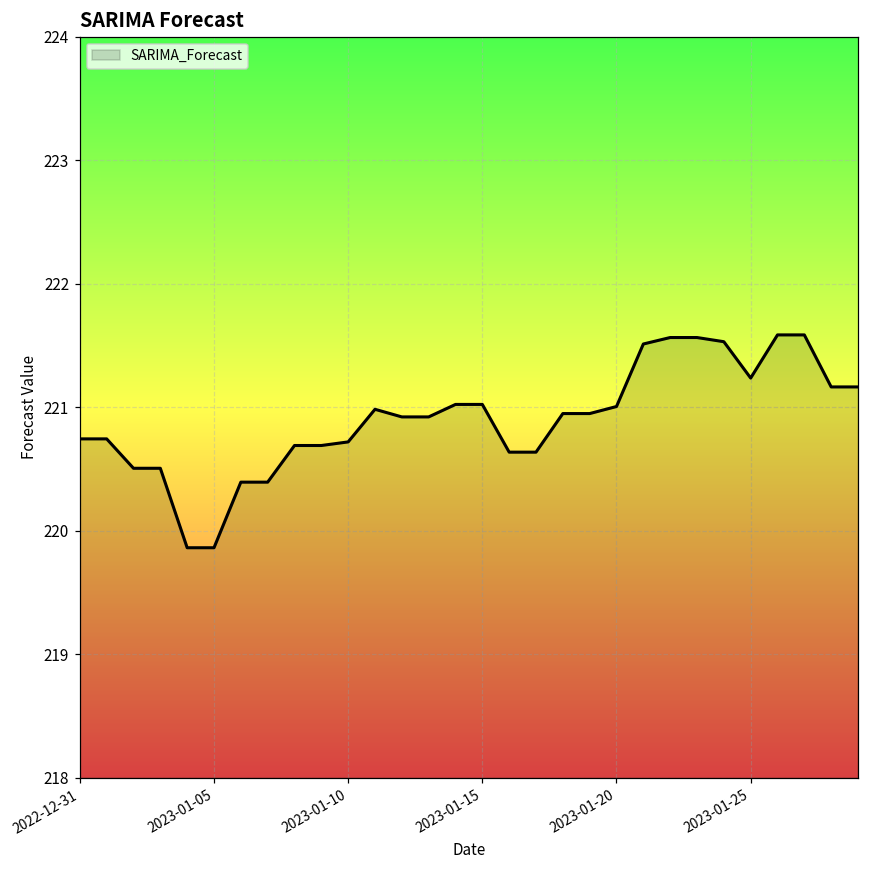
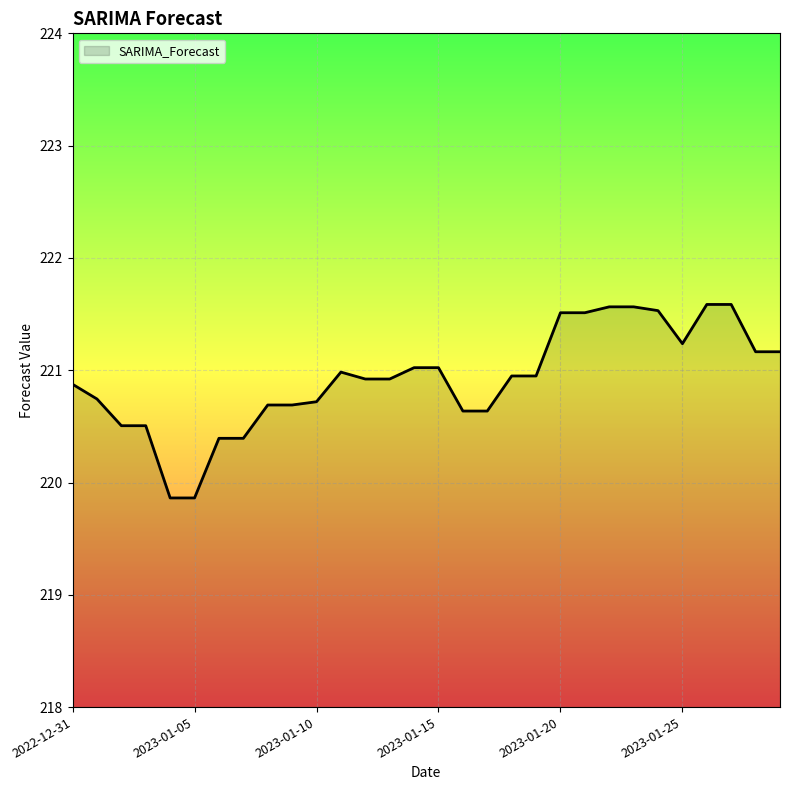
2022-12-31: 220.74 -> 220.87
2023-01-20: 221.01 -> 221.51
